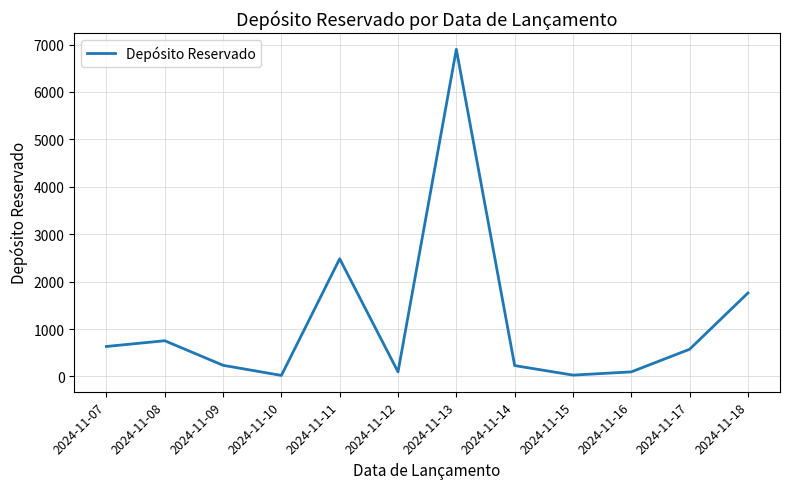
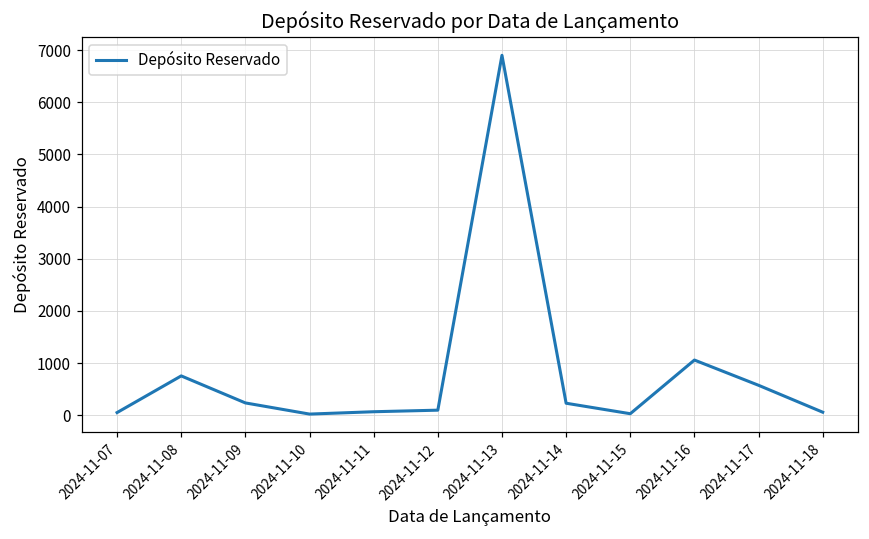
2024-11-07: 600 -> 100
2024-11-11: 2500 -> 100
2024-11-16: 100 -> 1100
2024-11-18: 1800 -> 100
